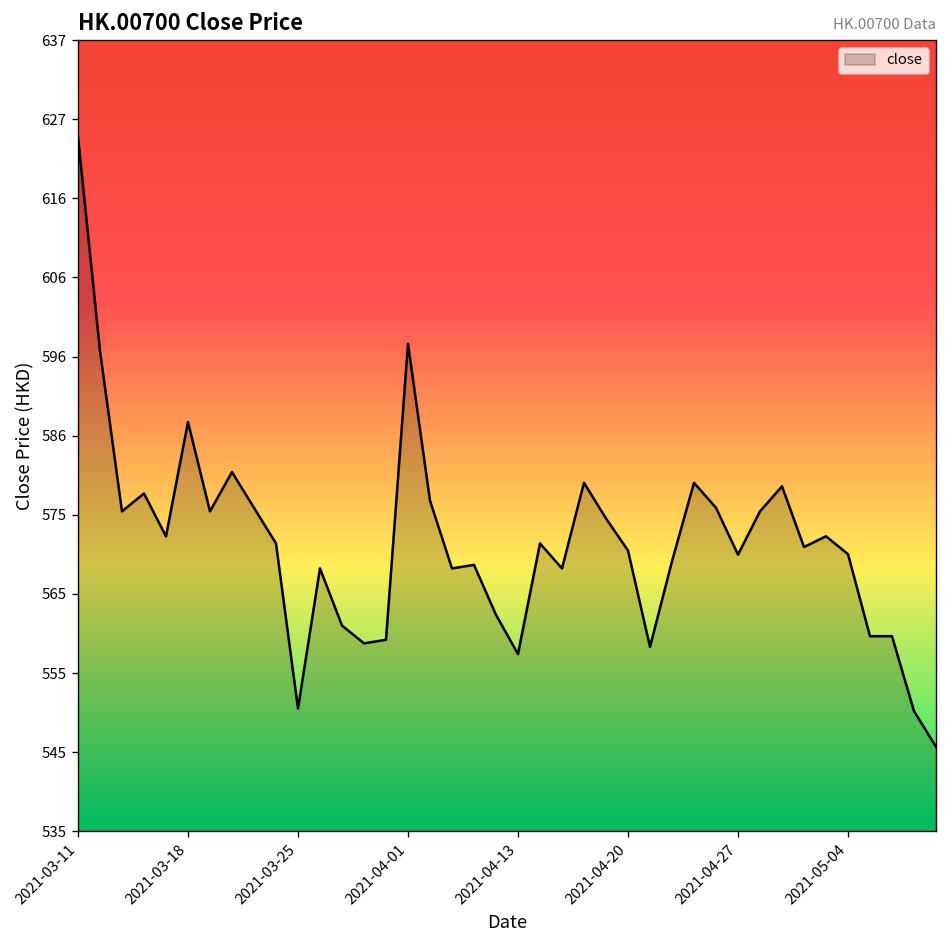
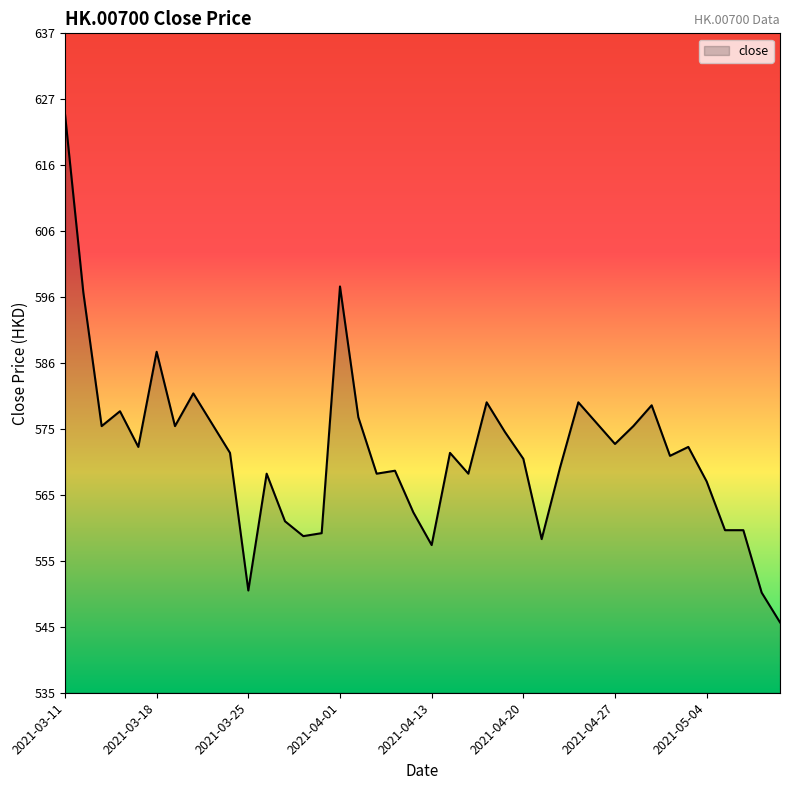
2021-04-27: 570 -> 573
2021-05-04: 570 -> 567
